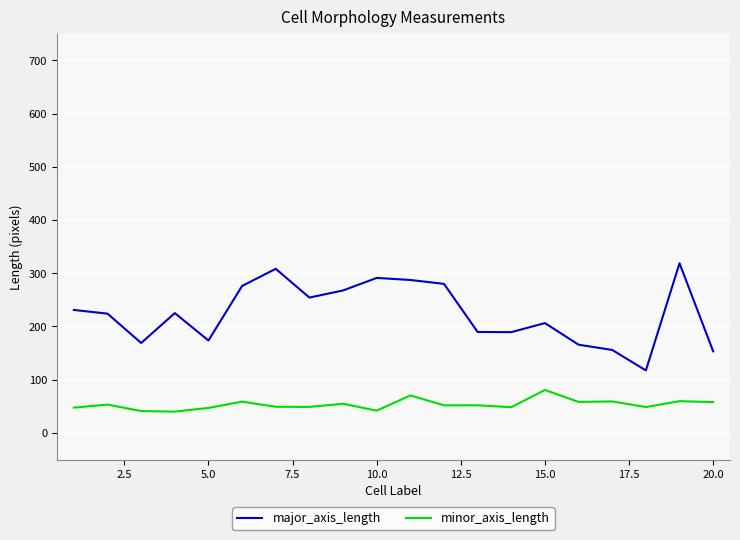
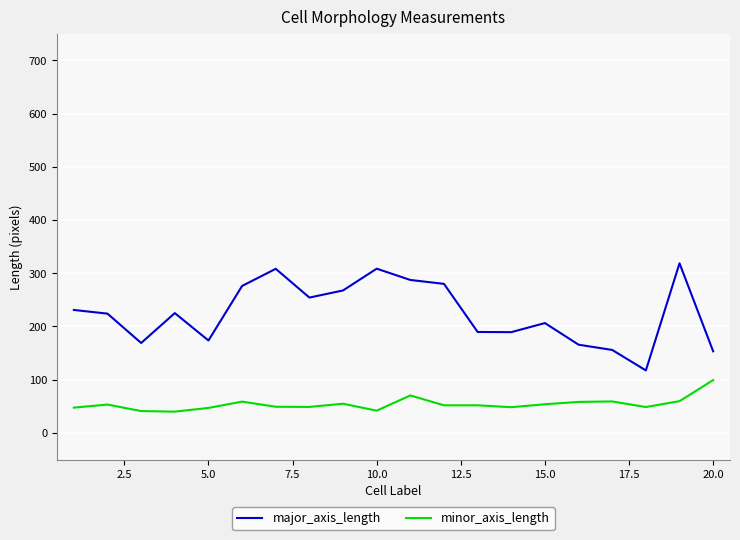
major_axis_length, 10.0: 290 -> 310
minor_axis_length, 15.0: 80 -> 50
minor_axis_length, 20.0: 60 -> 100
